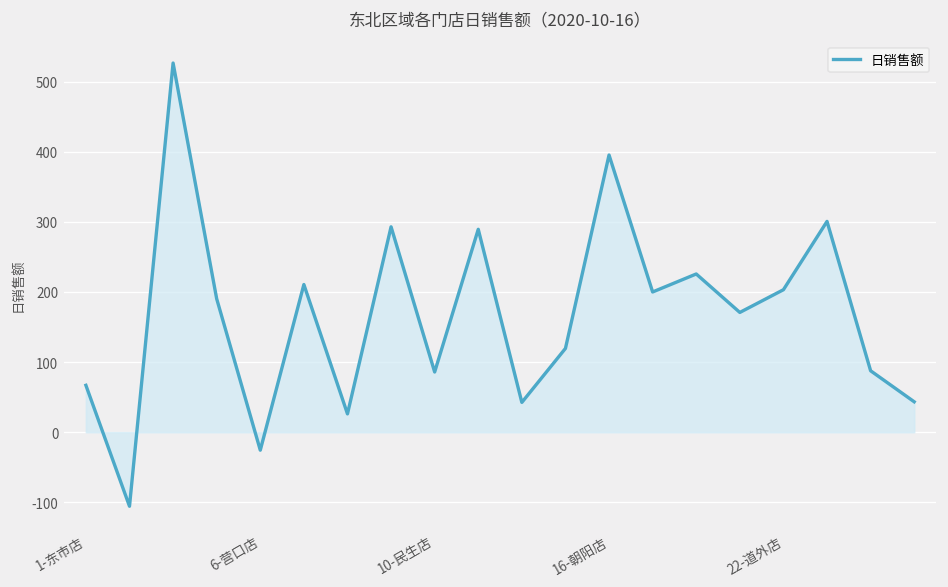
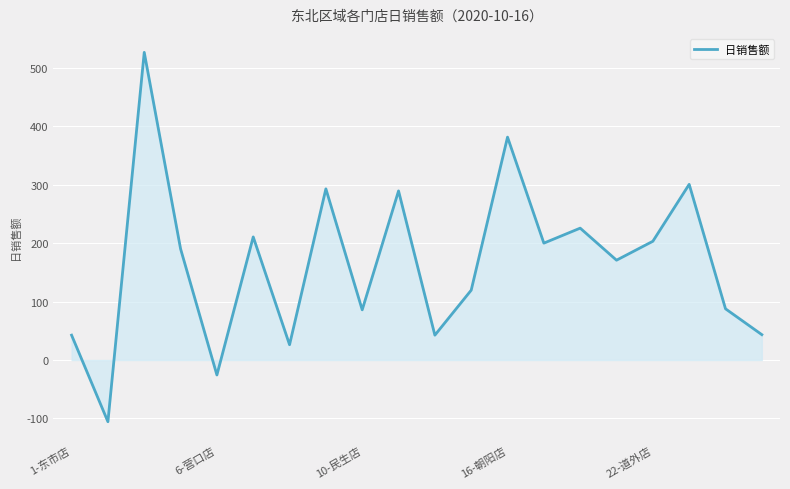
日销售额, 1-东市店: 70 -> 40
日销售额, 16-朝阳店: 400 -> 380
